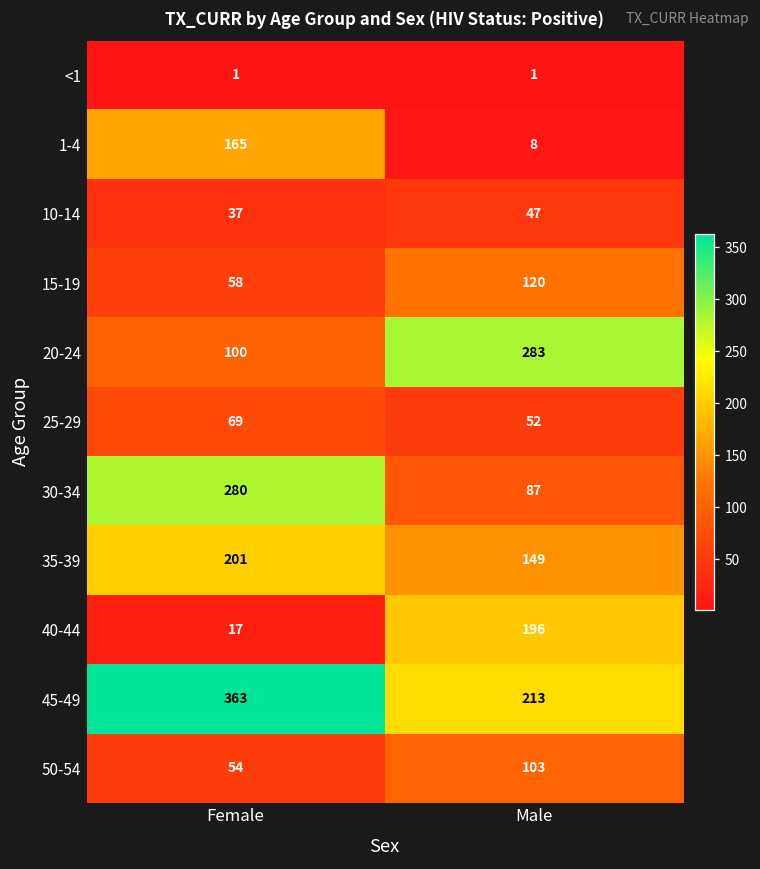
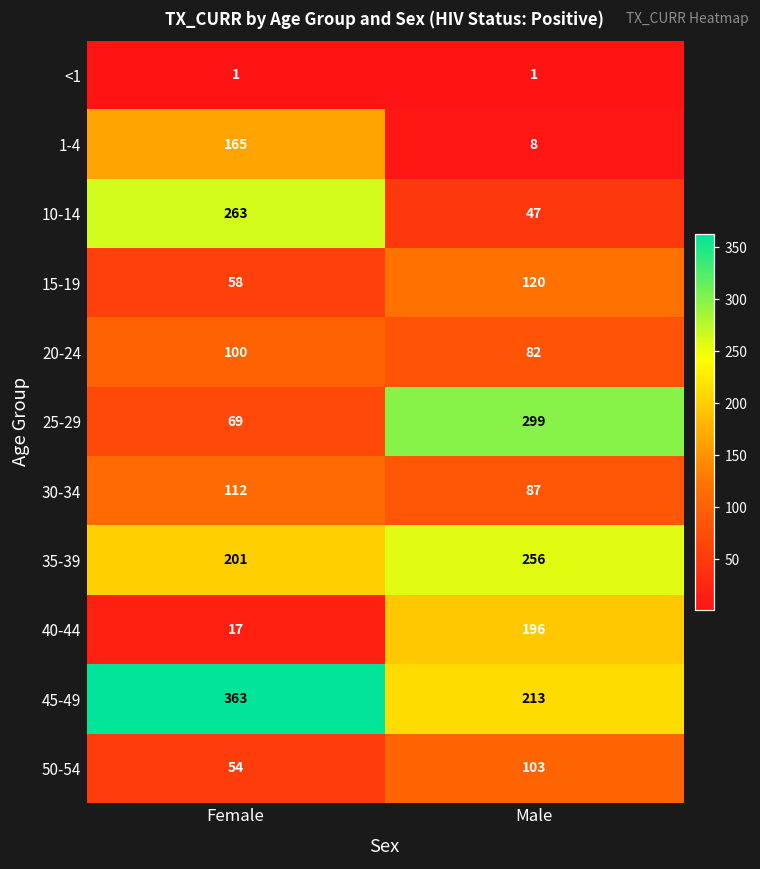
10-14, Female: 37 -> 263
20-24, Male: 283 -> 82
25-29, Male: 52 -> 299
30-34, Female: 280 -> 112
35-39, Male: 149 -> 256
